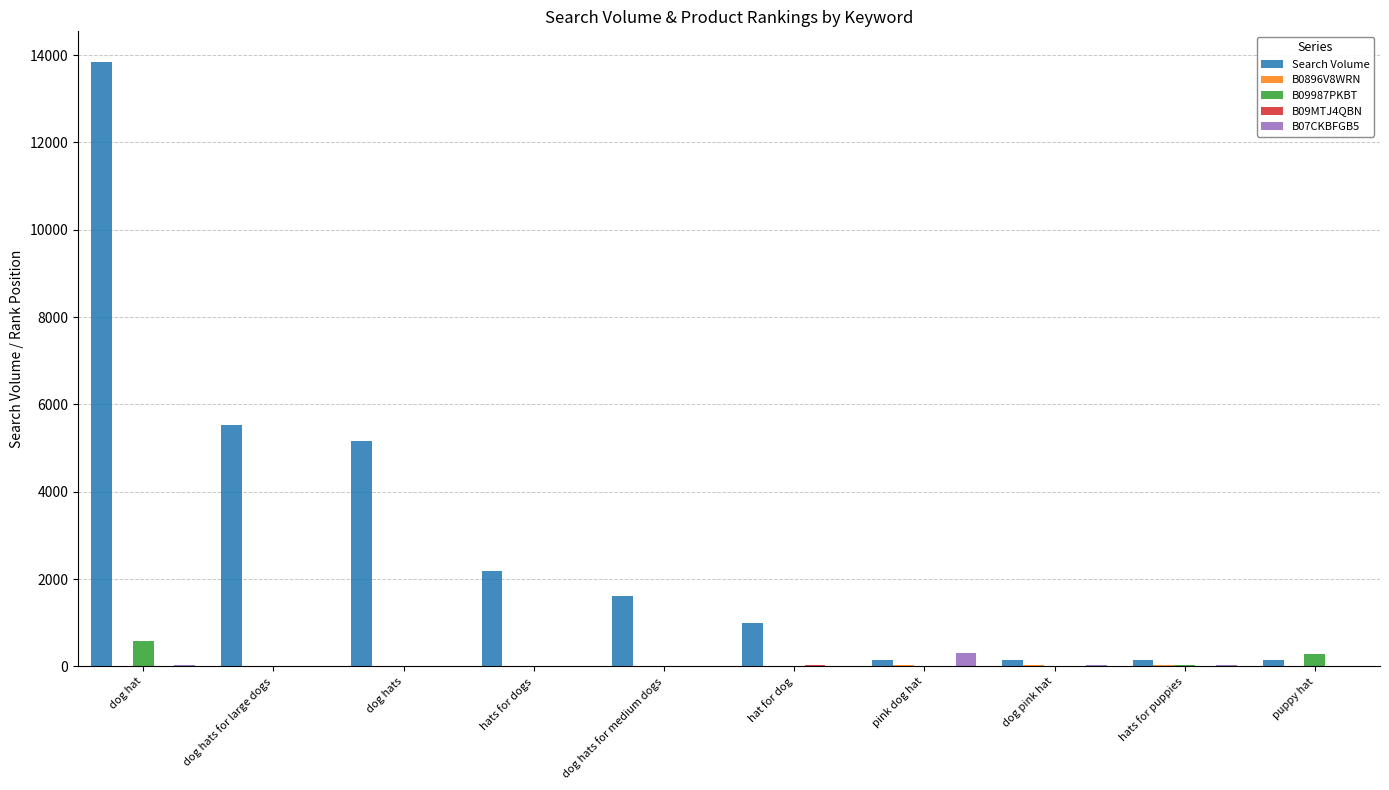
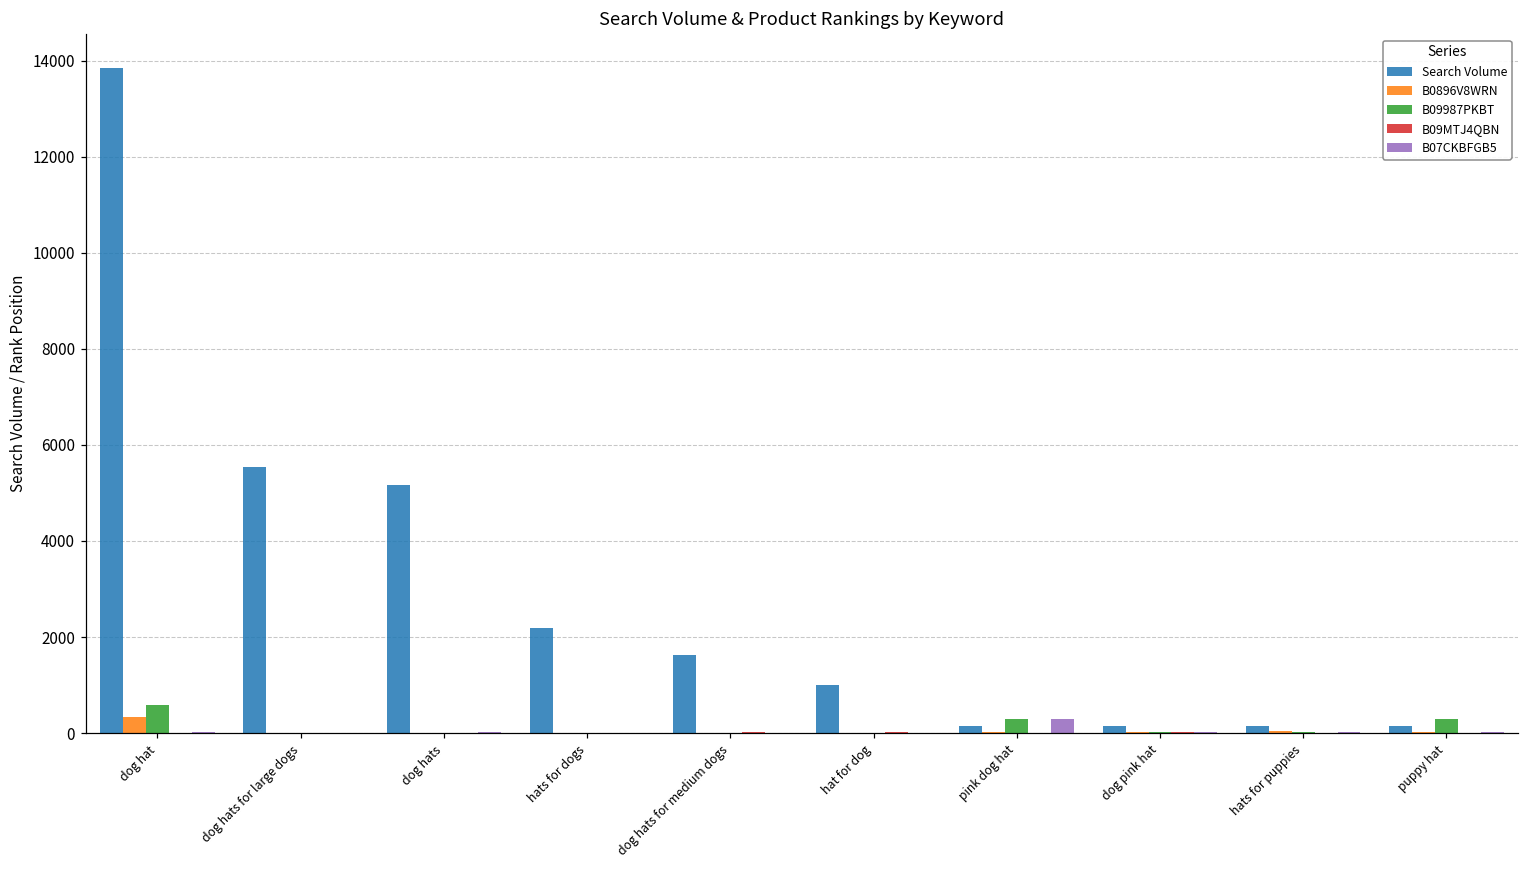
B0896V8WRN, dog hat: 0 -> 300
B09987PKBT, pink dog hat: 0 -> 300
